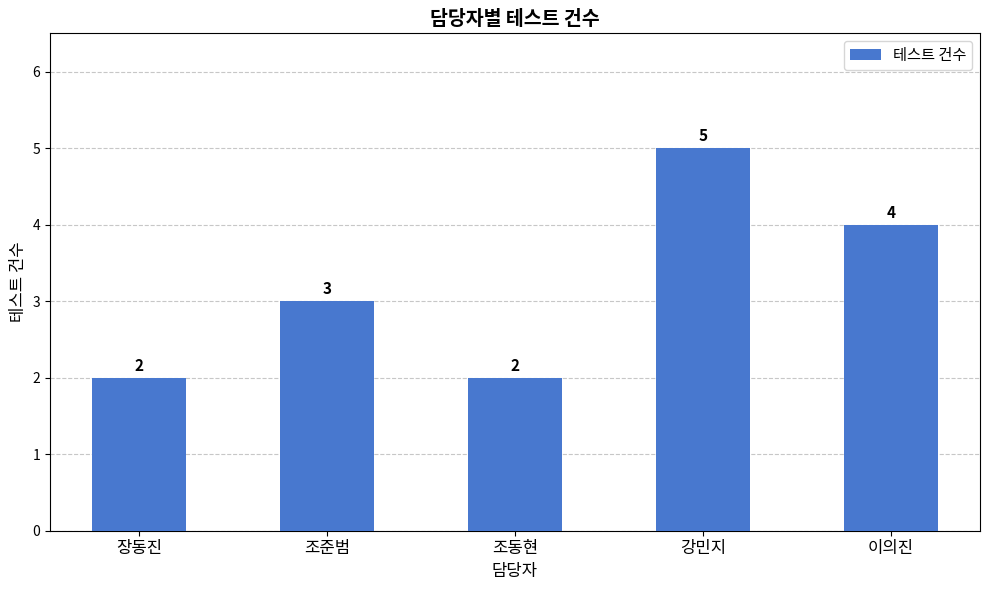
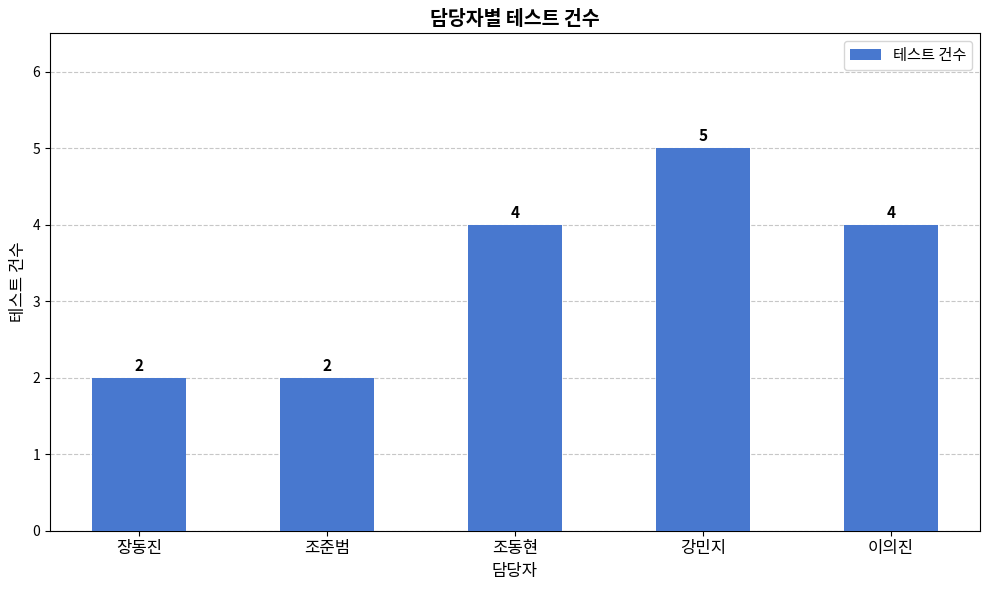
조준범: 3 -> 2
조동현: 2 -> 4
